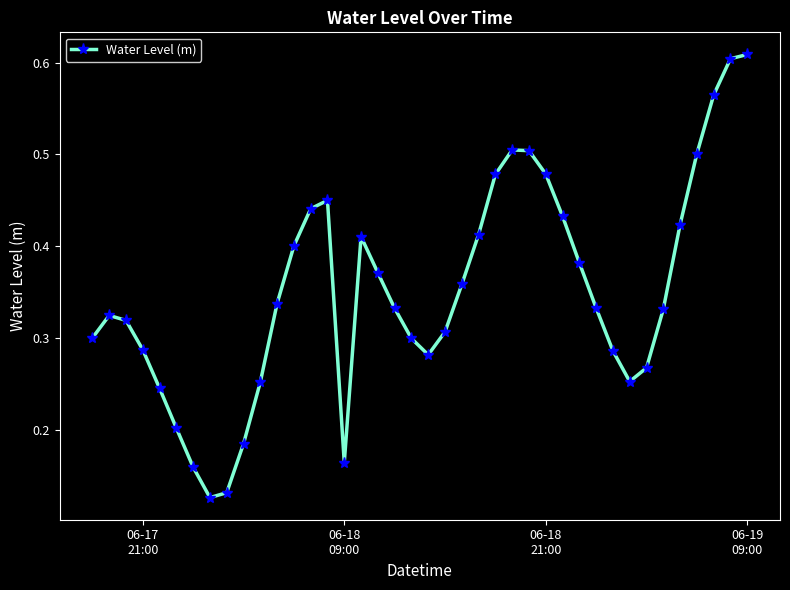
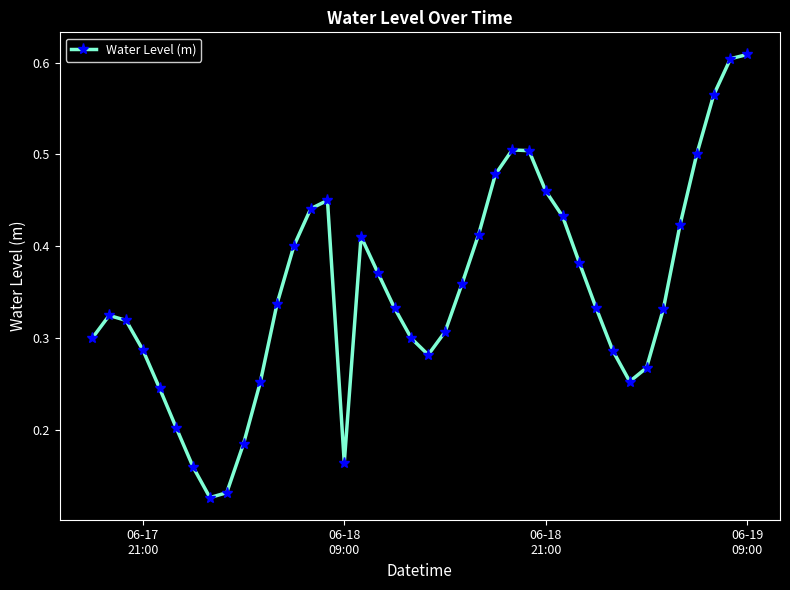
06-18 21:00: 0.48 -> 0.46
